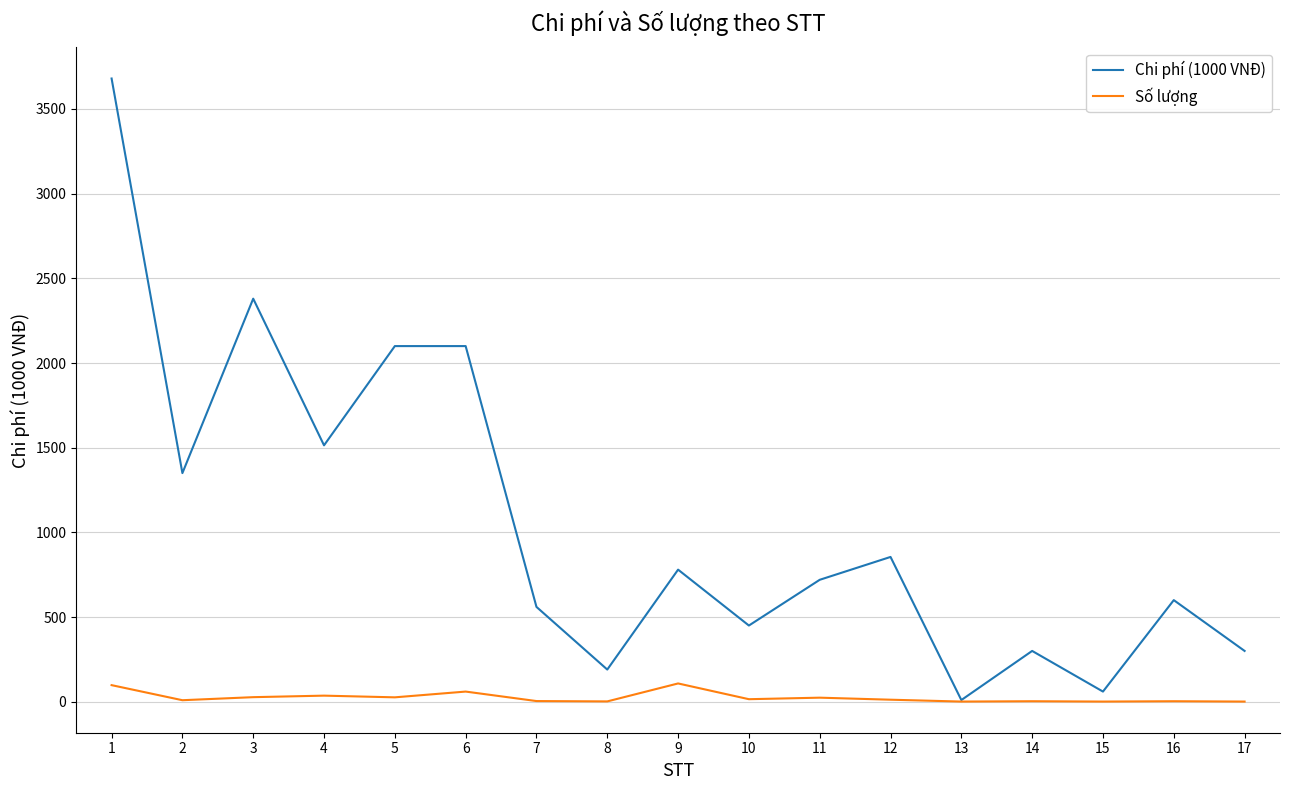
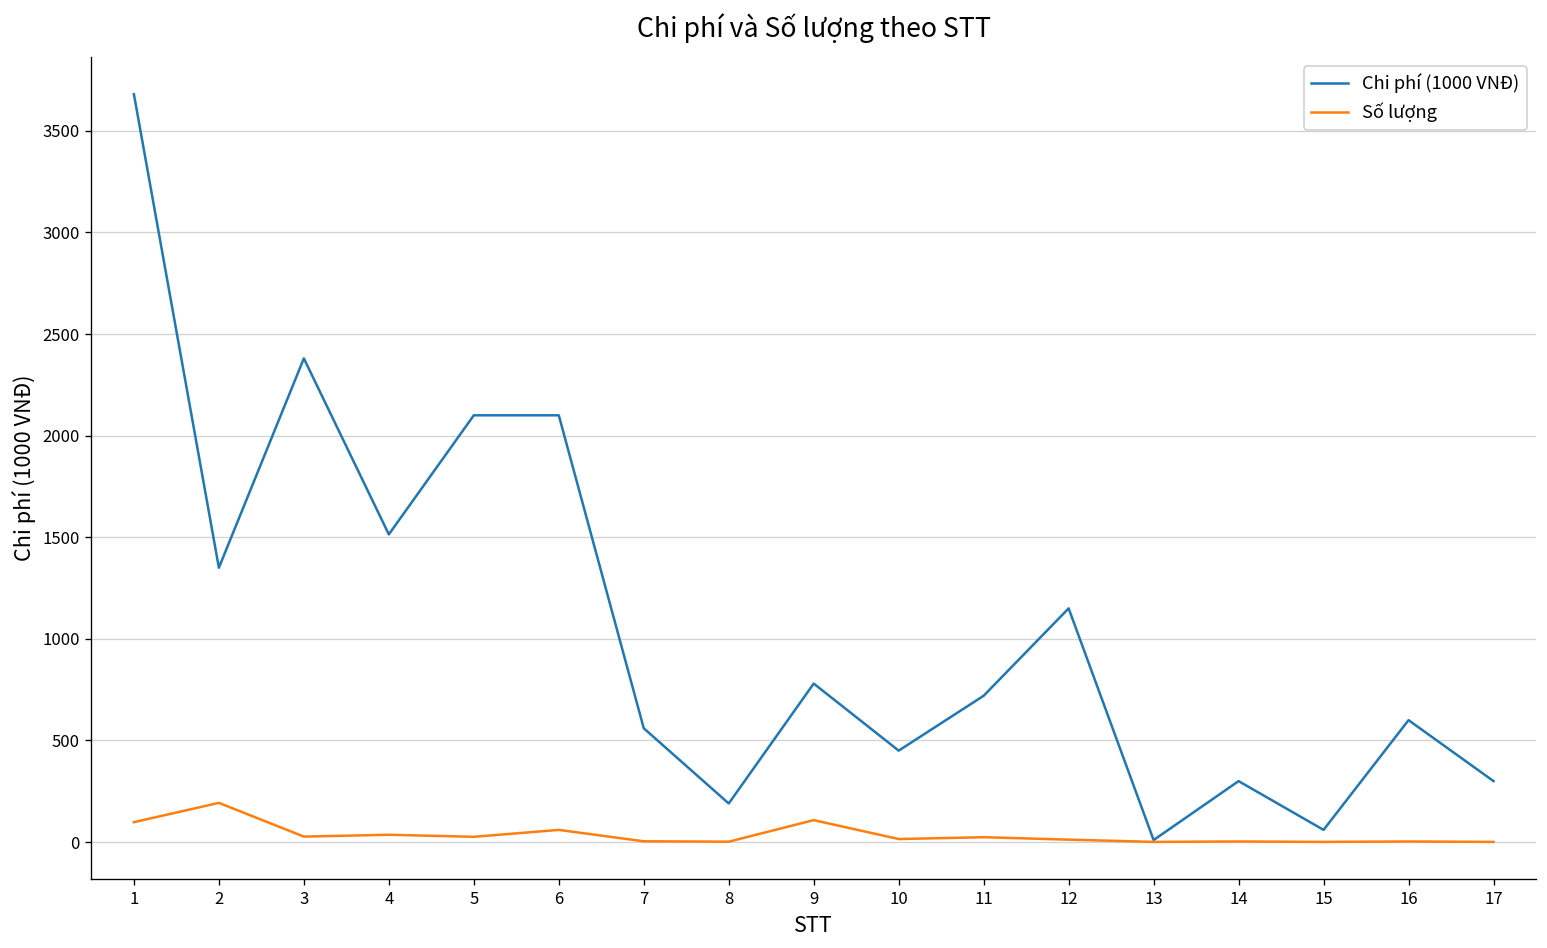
Số lượng, 2: 10 -> 190
Chi phí (1000 VNĐ), 12: 860 -> 1150
